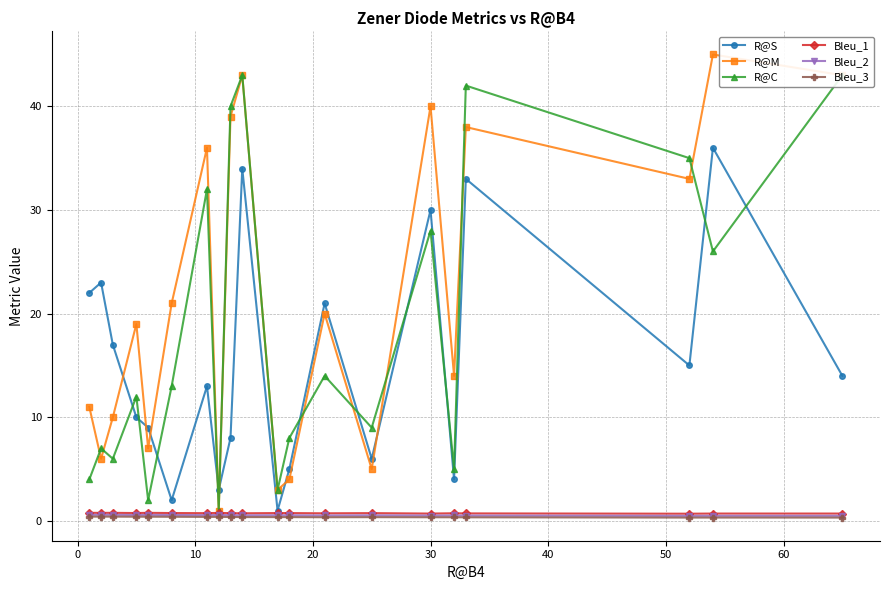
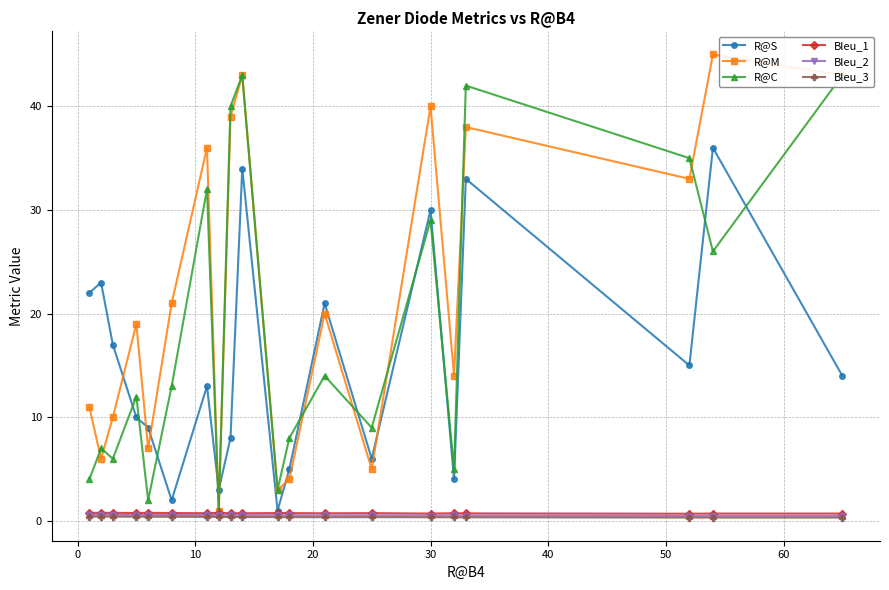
R@C, 30: 28 -> 29
